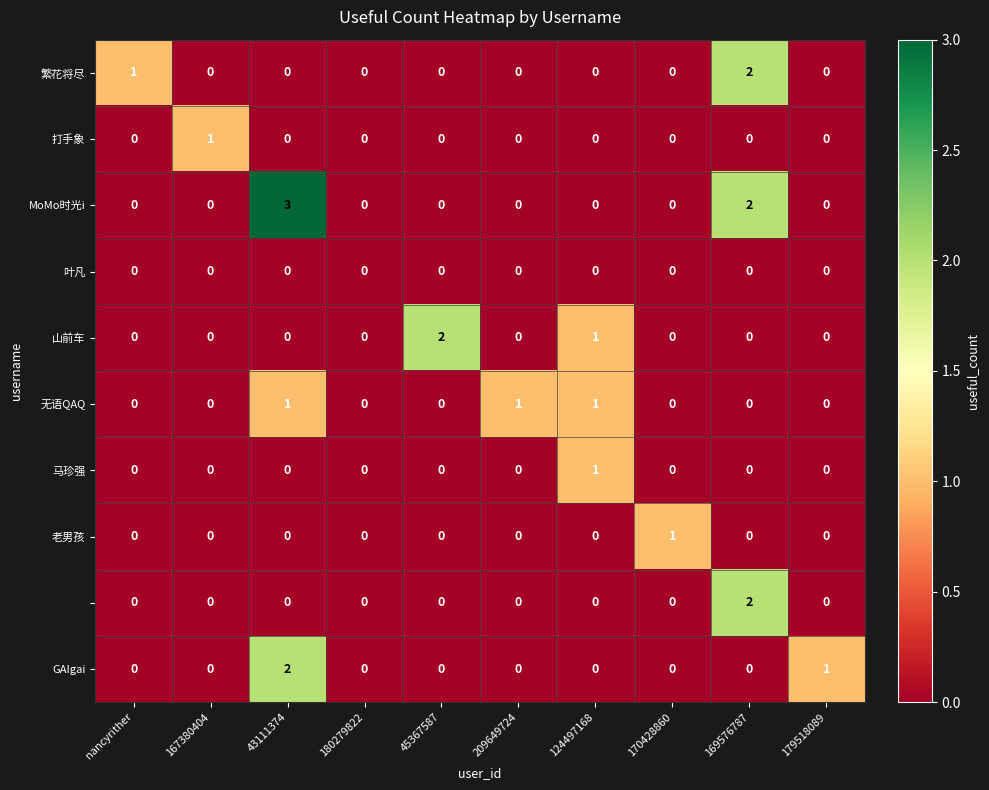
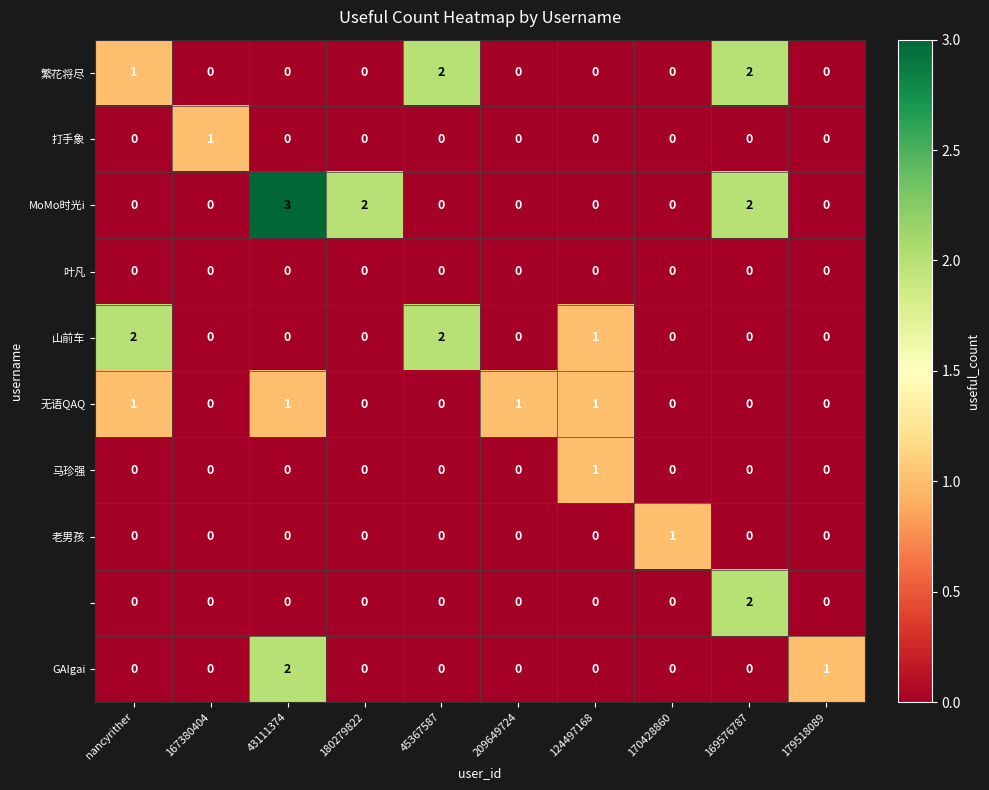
繁花将尽, 45367587: 0 -> 2
MoMo时光i, 180279822: 0 -> 2
山前车, nancyrither: 0 -> 2
无语QAQ, nancyrither: 0 -> 1
